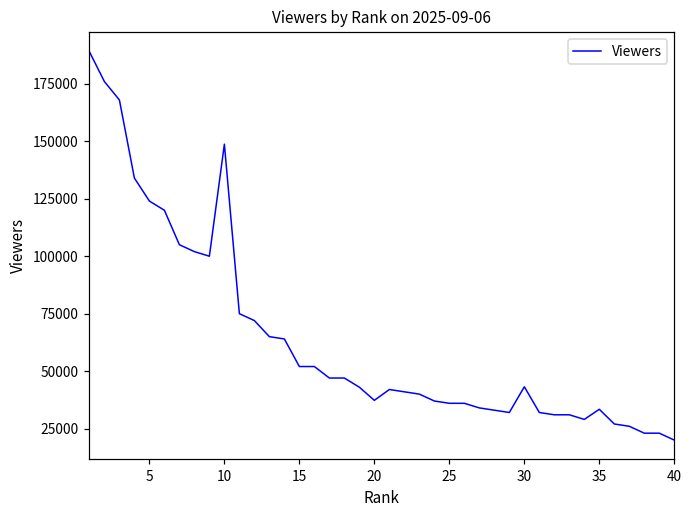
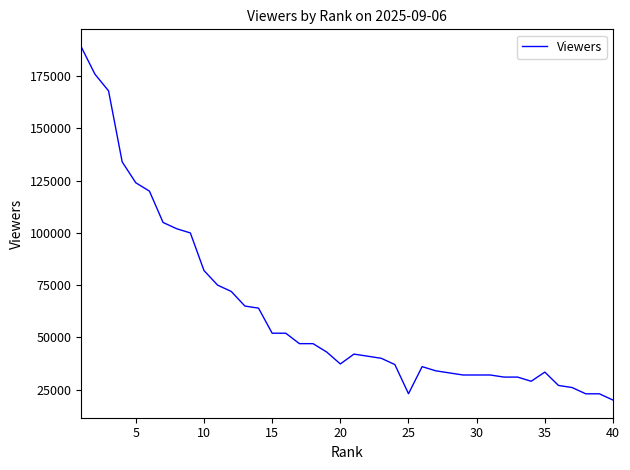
10: 149000 -> 82000
25: 36000 -> 23000
30: 43000 -> 32000
